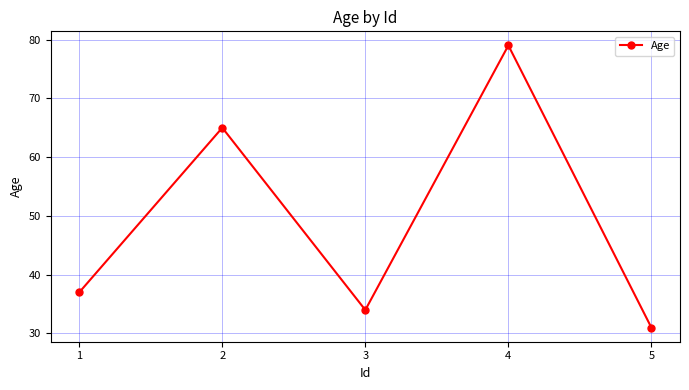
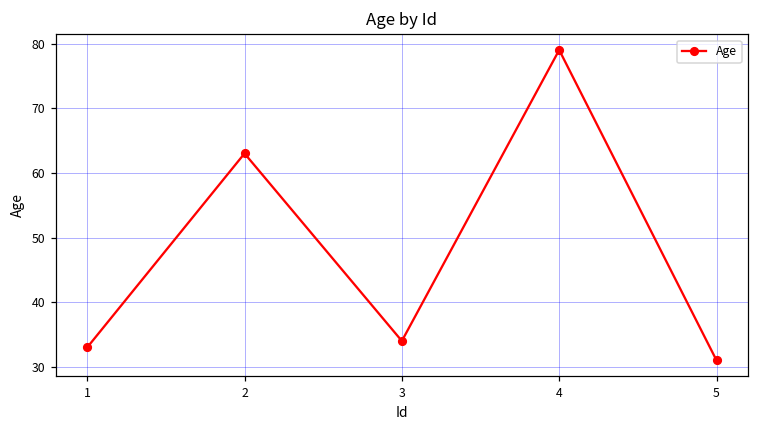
1: 37 -> 33
2: 65 -> 63
